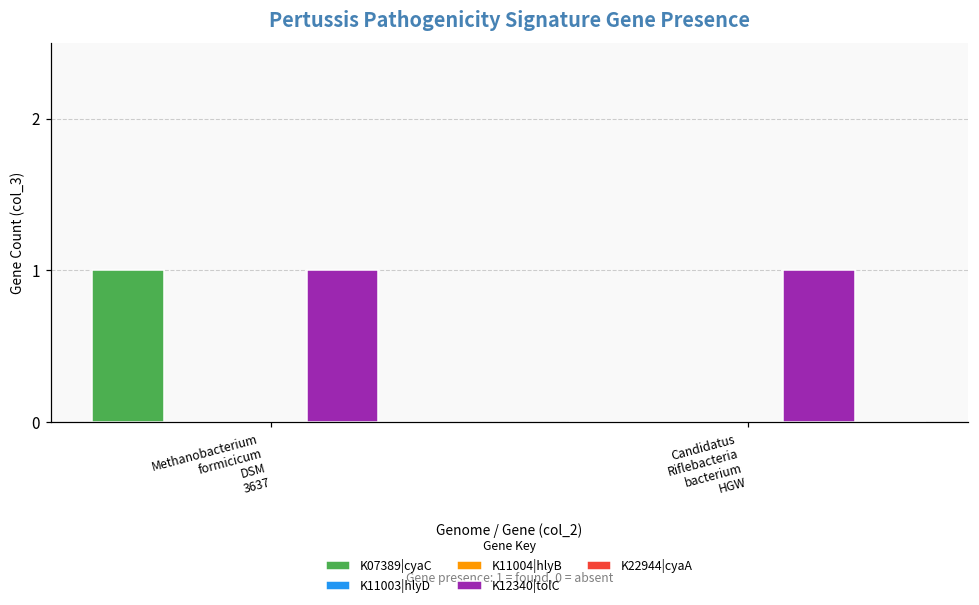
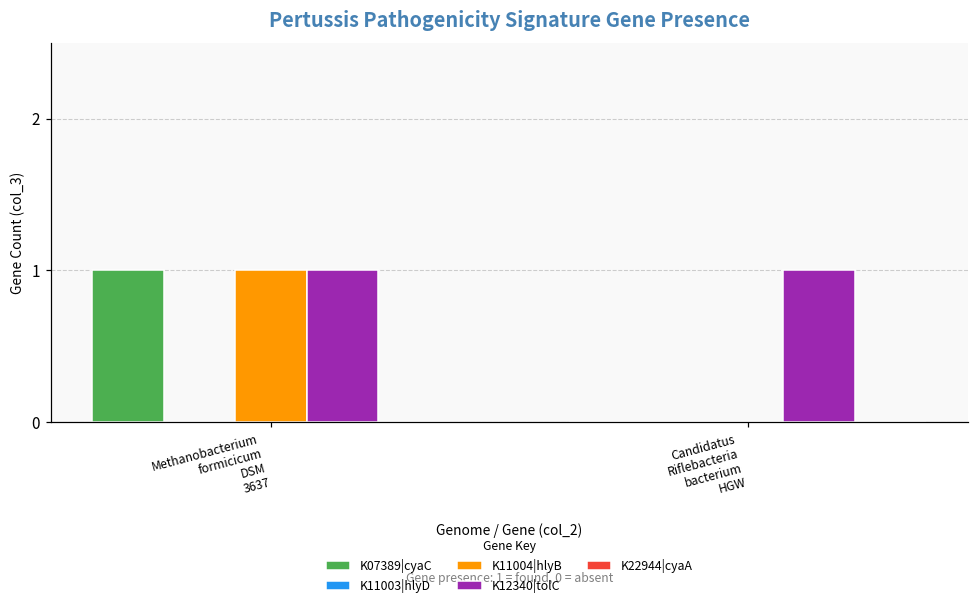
K11004|hlyB, Methanobacterium formicicum DSM 3637: 0 -> 1
